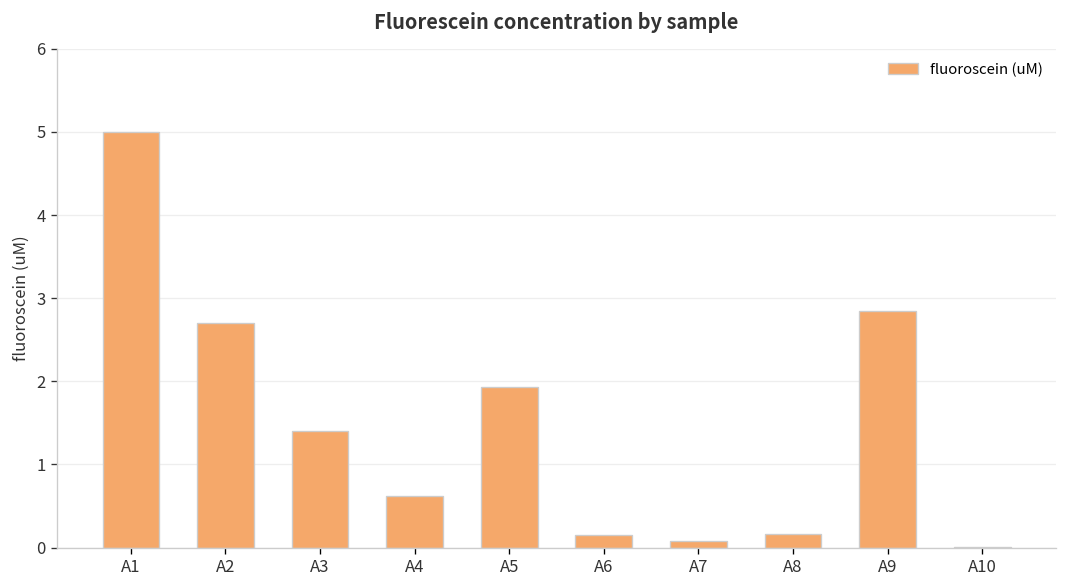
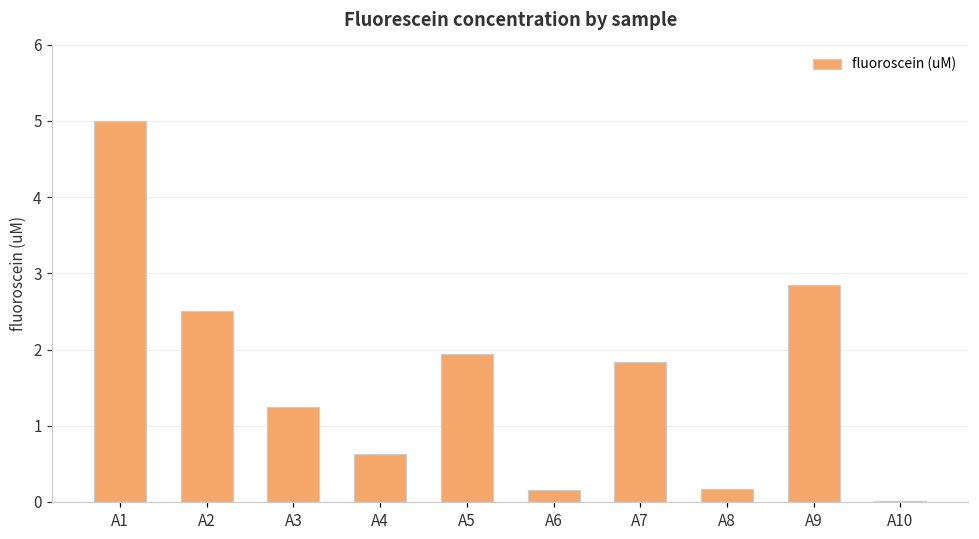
A2: 2.7 -> 2.5
A3: 1.4 -> 1.3
A7: 0.1 -> 1.8
